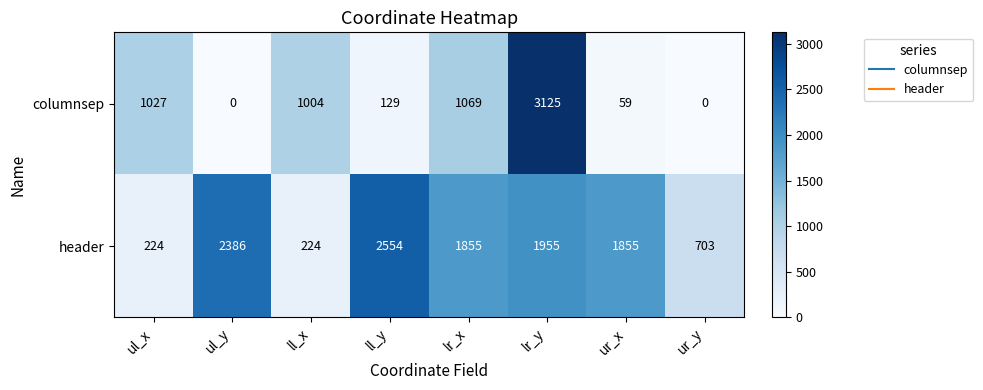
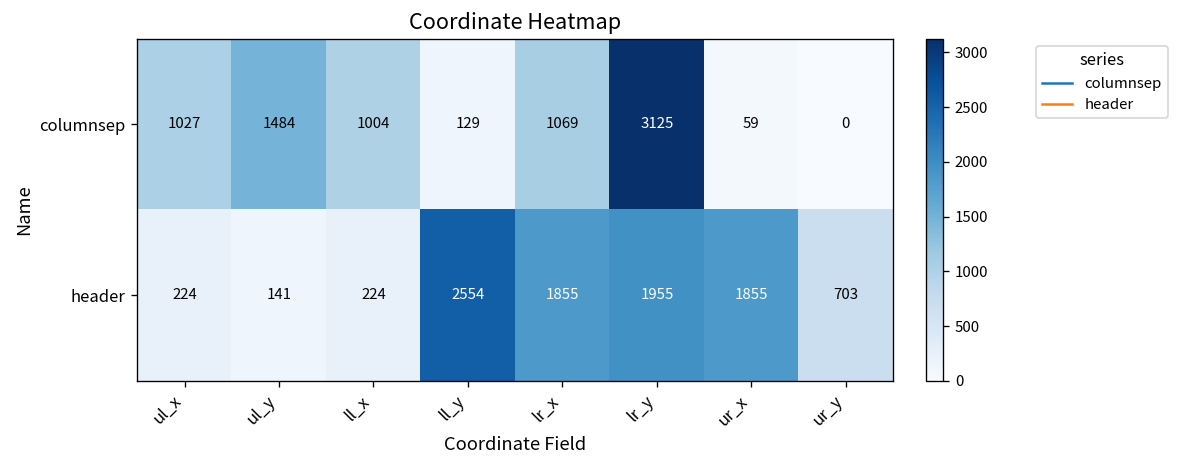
columnsep, ul_y: 0 -> 1484
header, ul_y: 2386 -> 141
